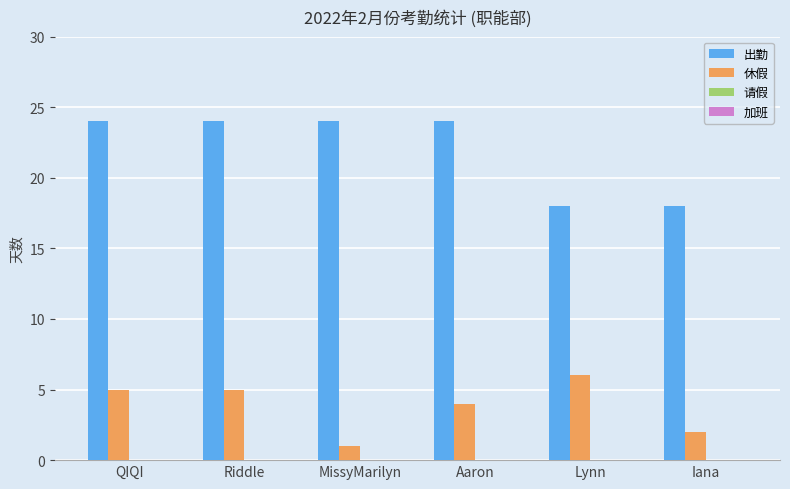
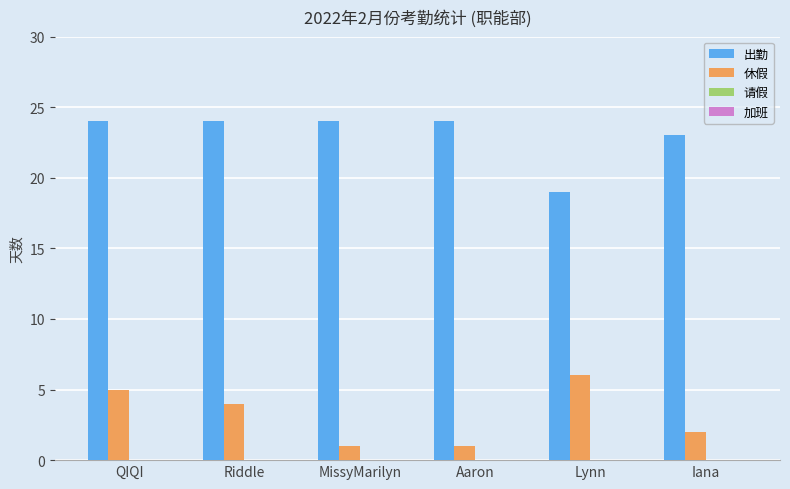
休假, Riddle: 5 -> 4
休假, Aaron: 4 -> 1
出勤, Lynn: 18 -> 19
出勤, Iana: 18 -> 23
